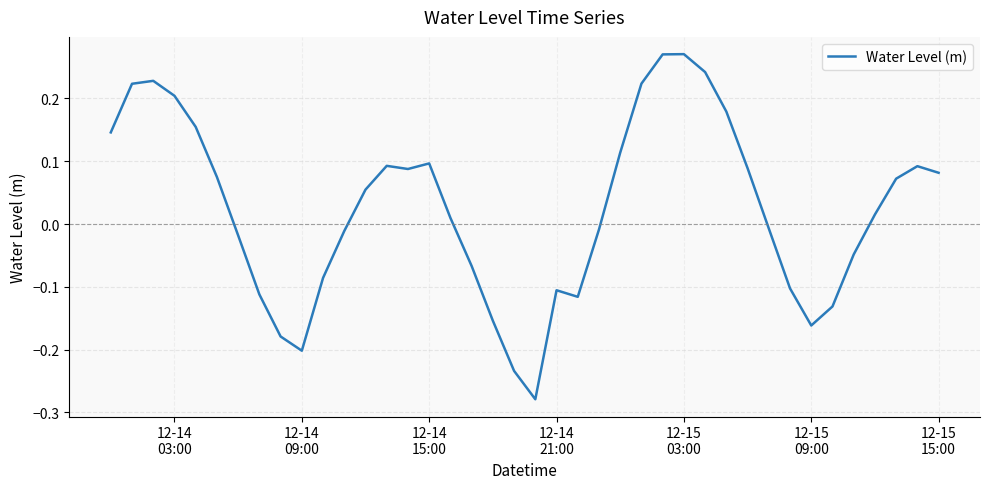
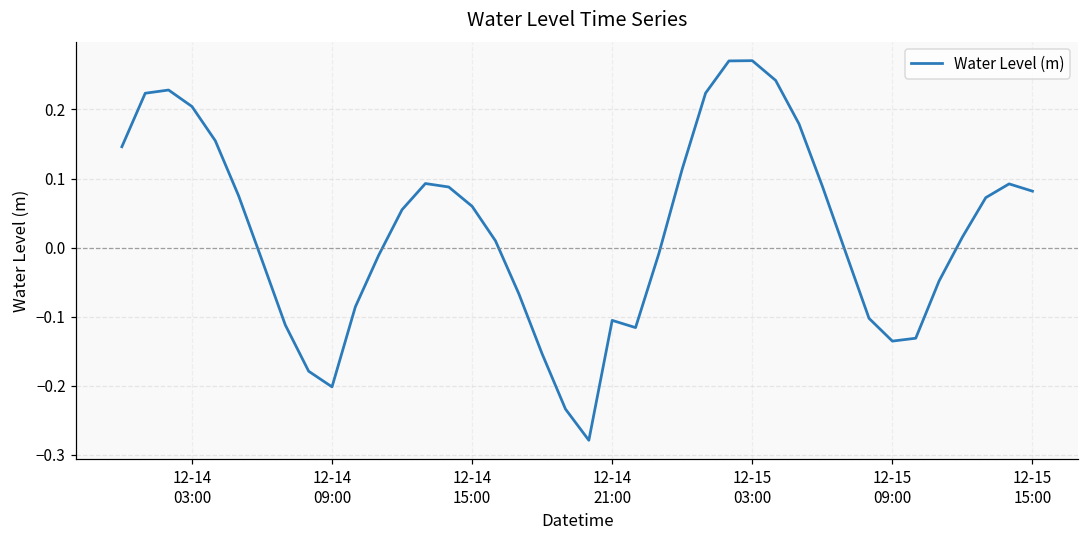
12-14 15:00: 0.10 -> 0.06
12-15 09:00: -0.16 -> -0.14
